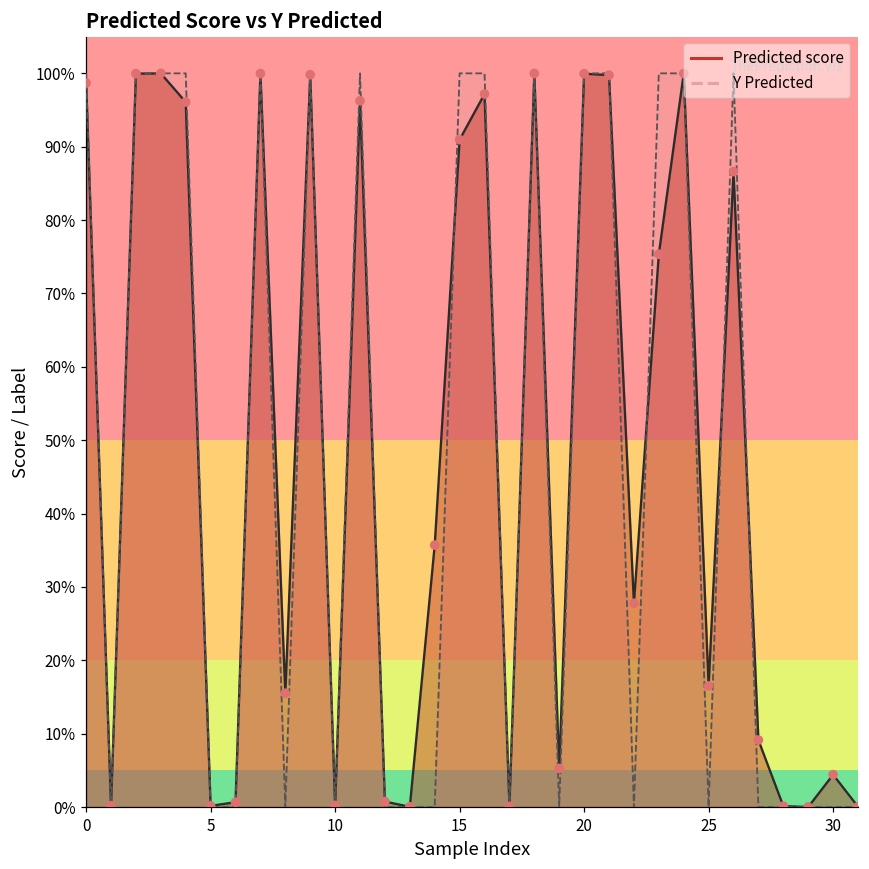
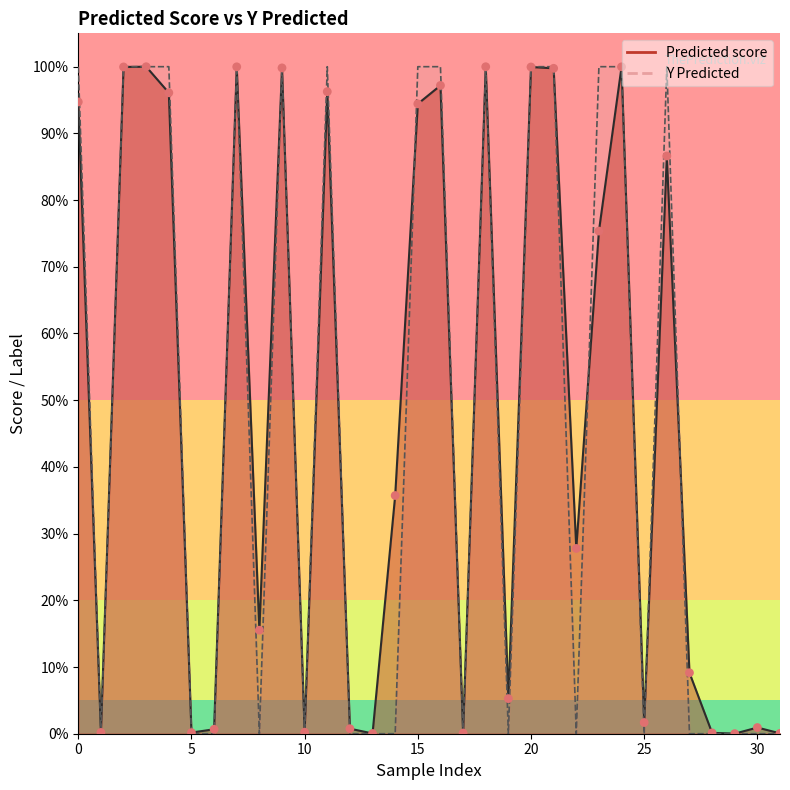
Predicted score, 0: 99% -> 95%
Predicted score, 15: 91% -> 94%
Predicted score, 25: 17% -> 2%
Predicted score, 30: 4% -> 1%
